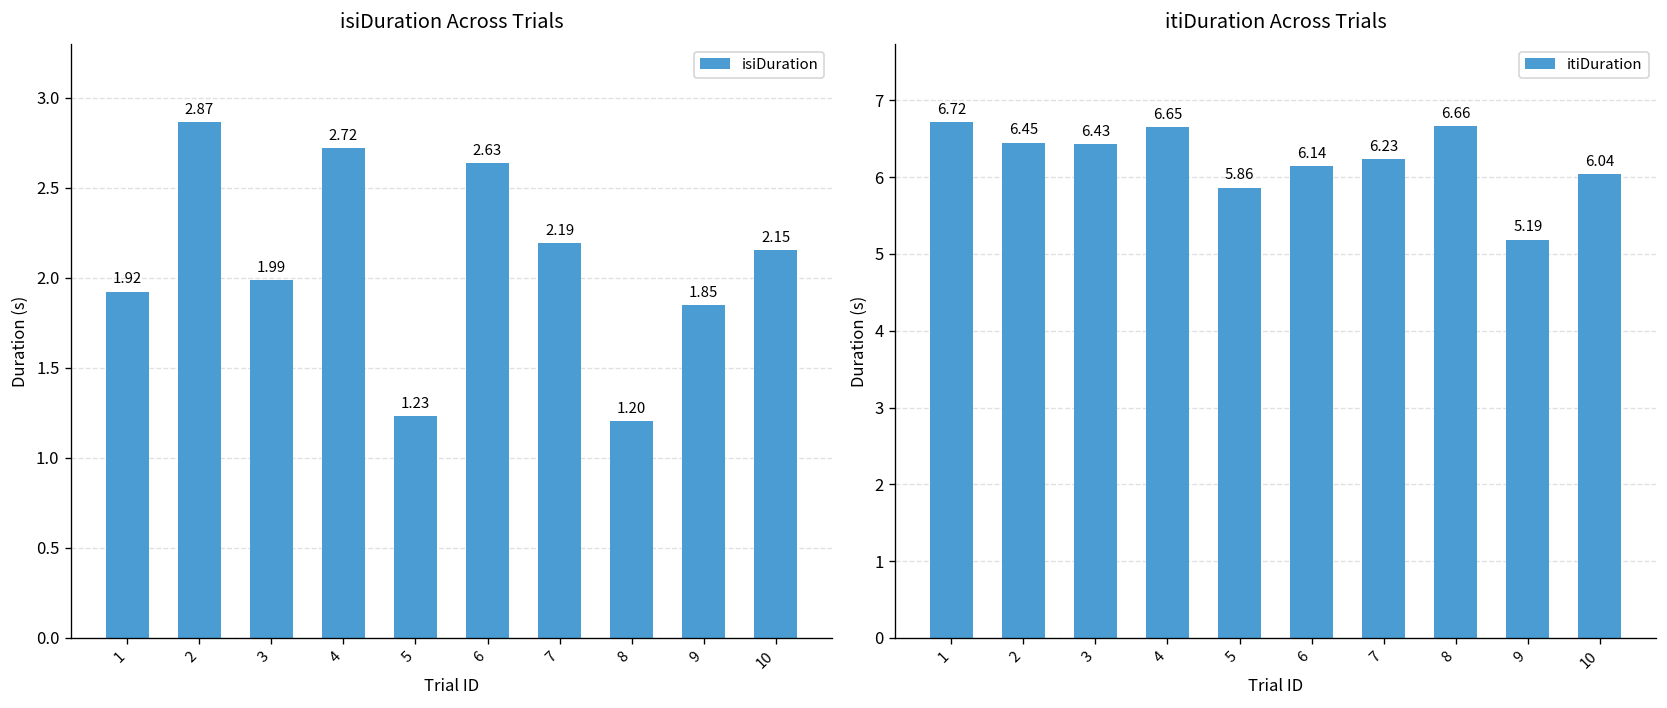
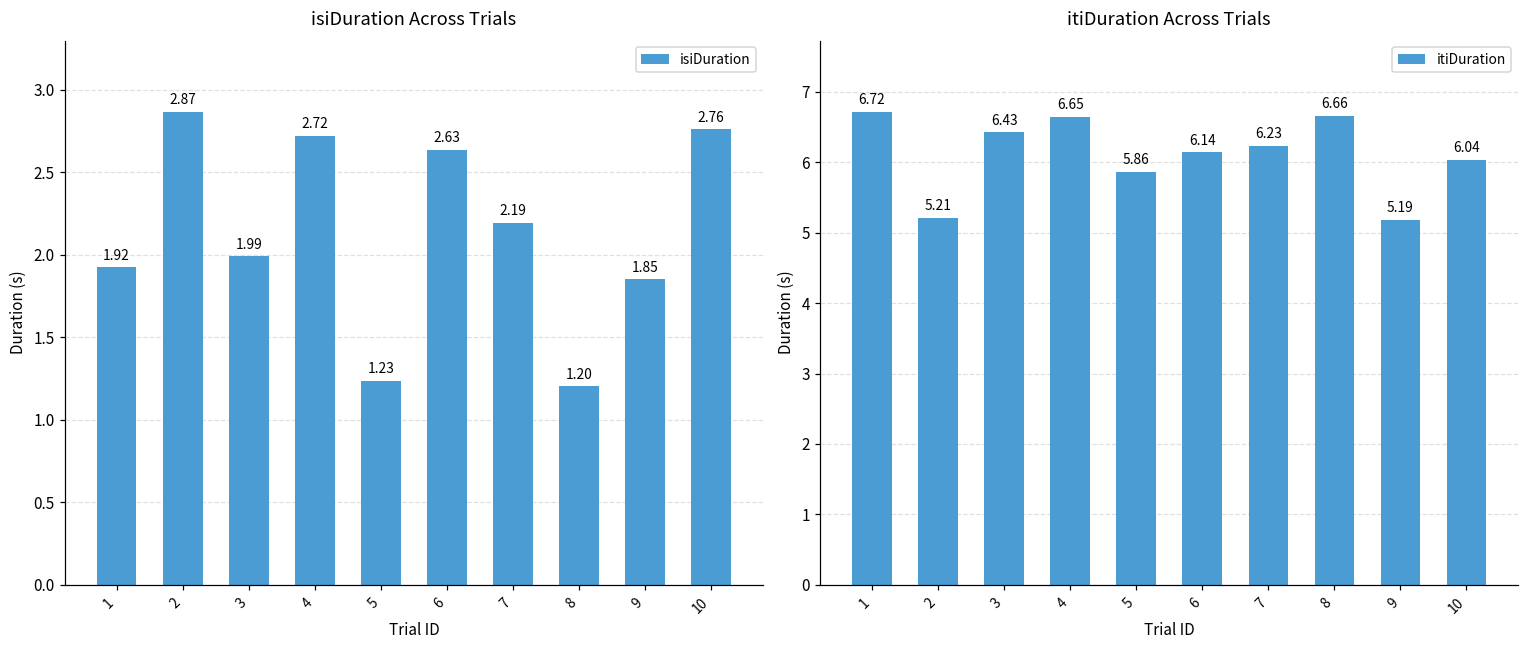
isiDuration Across Trials, 10: 2.15 -> 2.76
itiDuration Across Trials, 2: 6.45 -> 5.21
